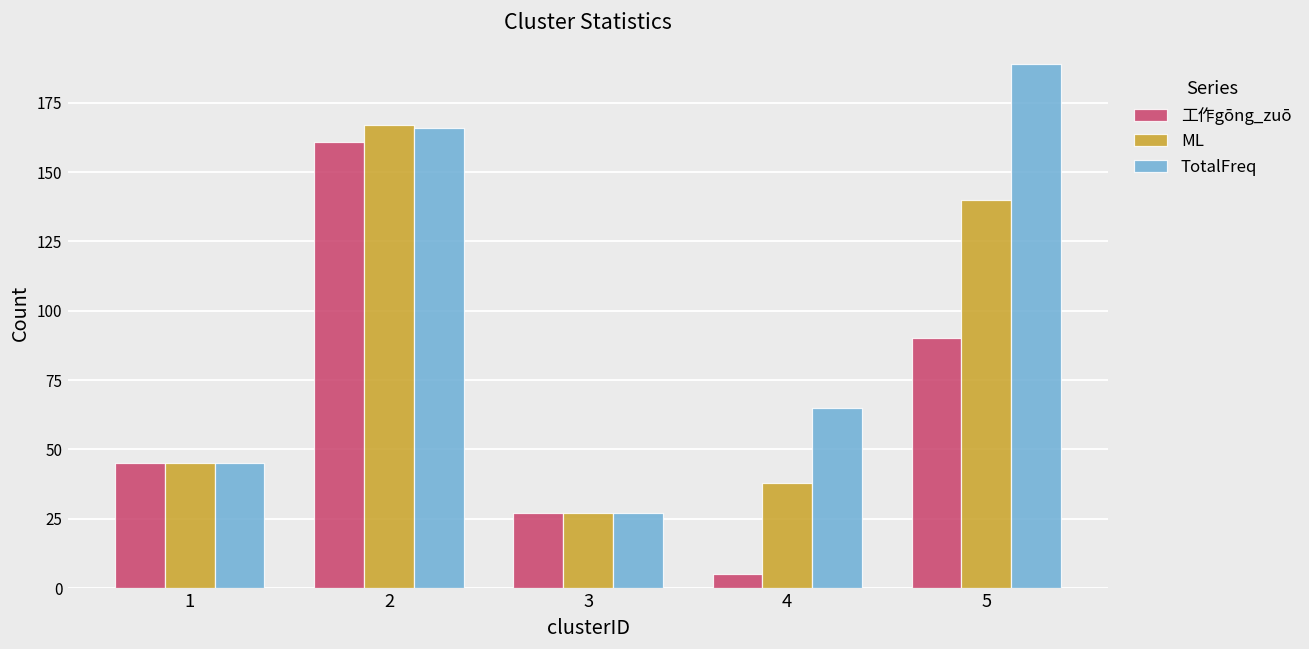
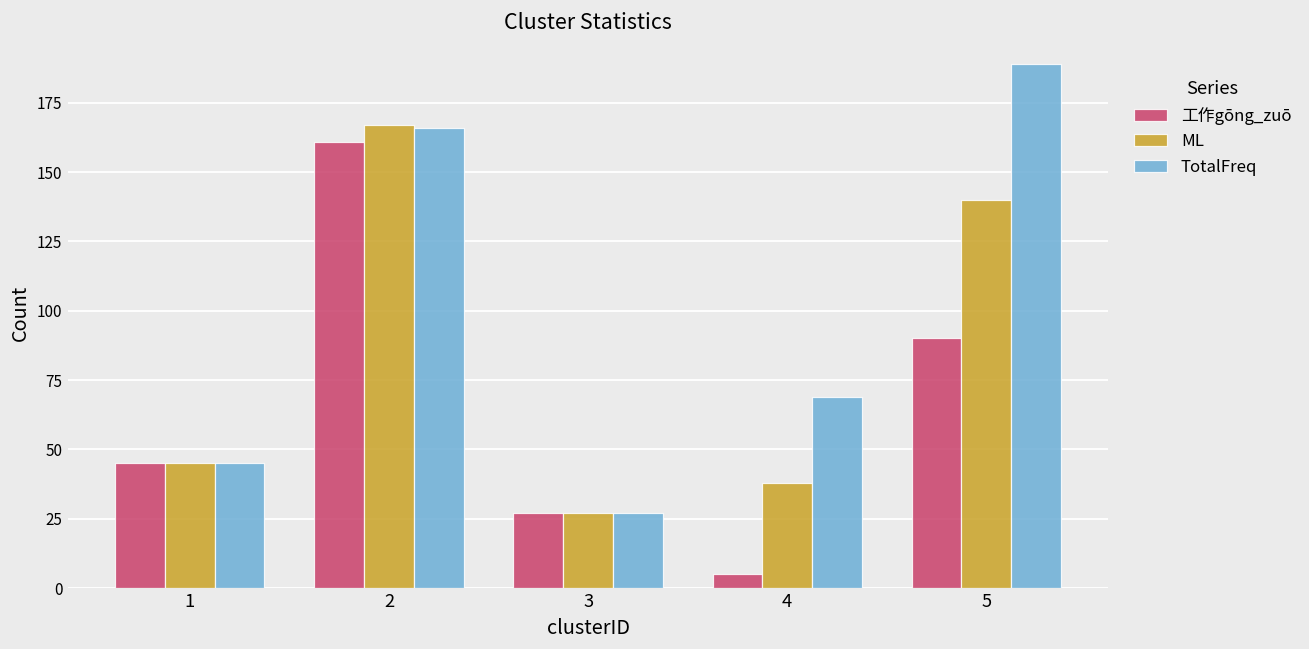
TotalFreq, 4: 65 -> 69
